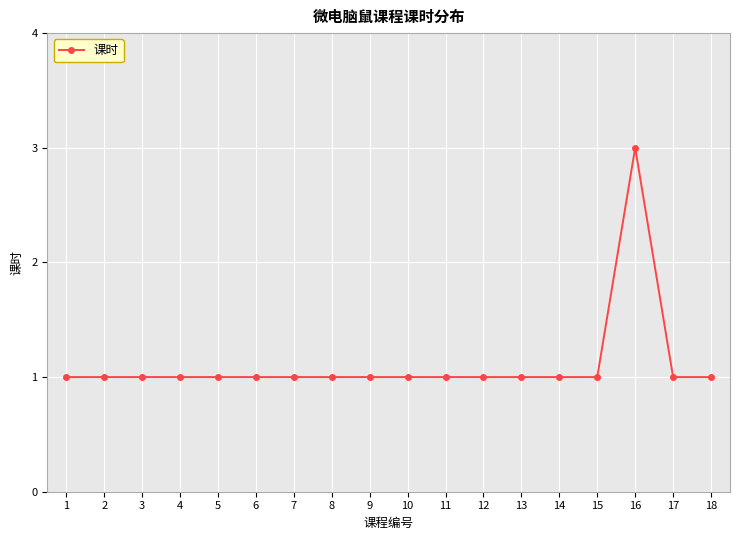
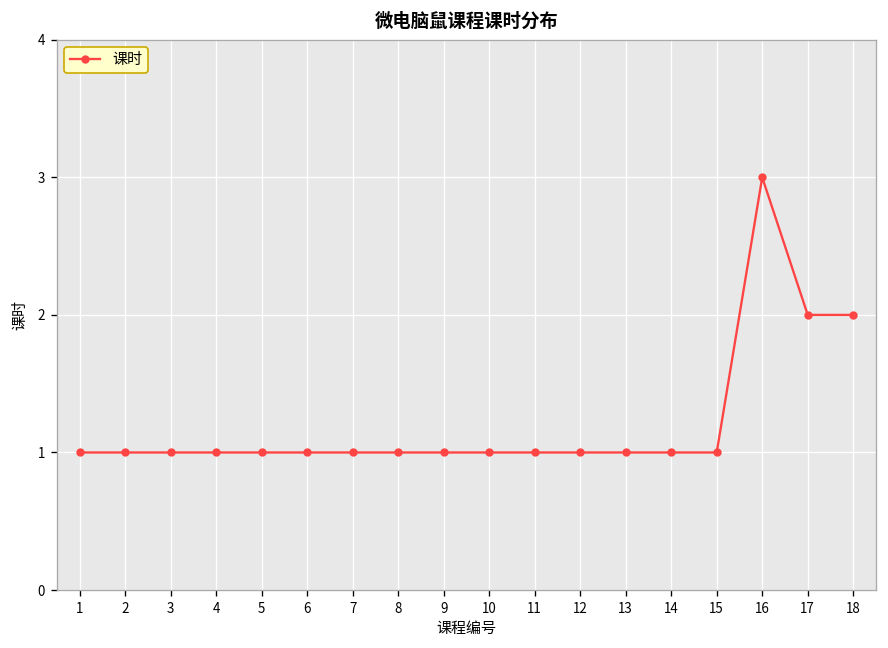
17: 1 -> 2
18: 1 -> 2
